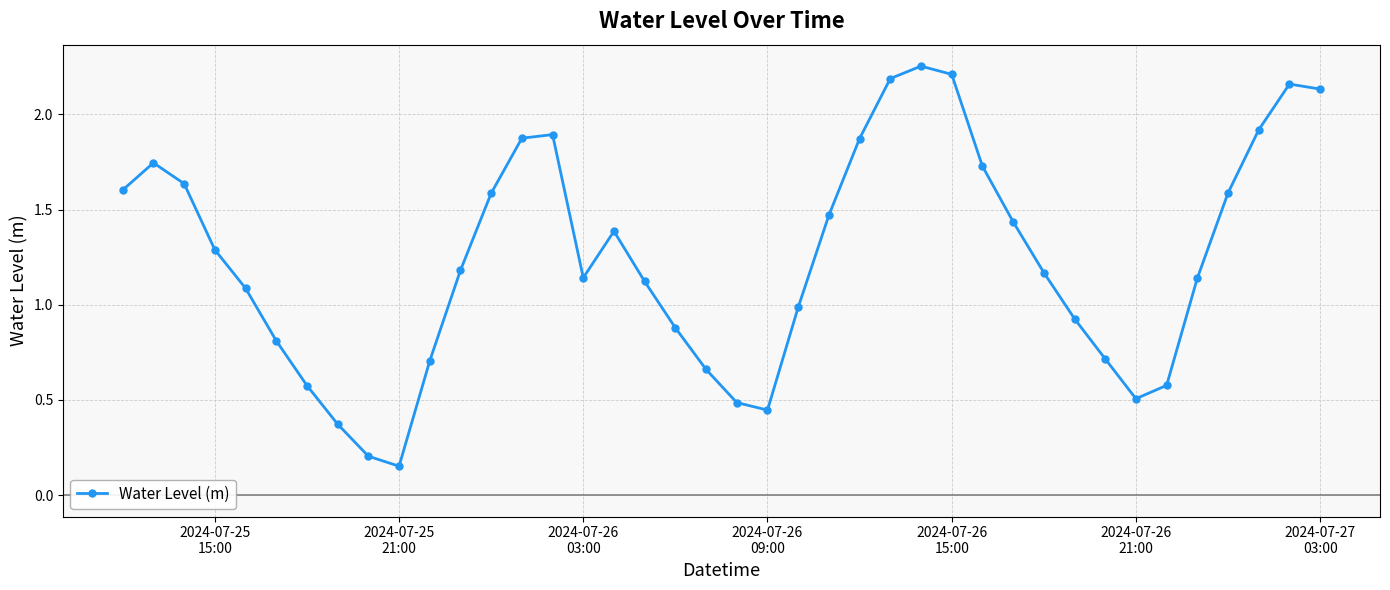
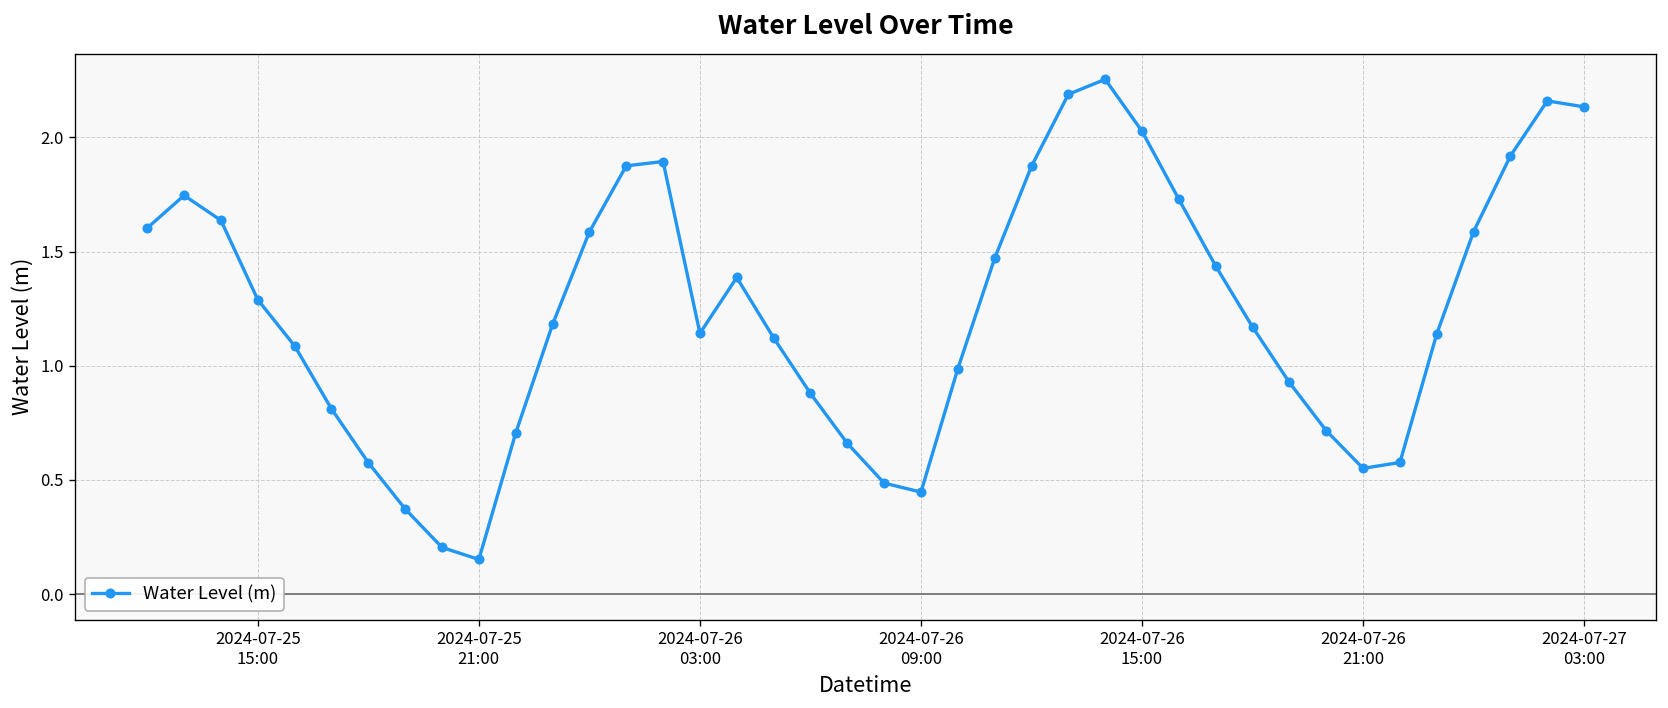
2024-07-26 15:00: 2.21 -> 2.03
2024-07-26 21:00: 0.51 -> 0.55
